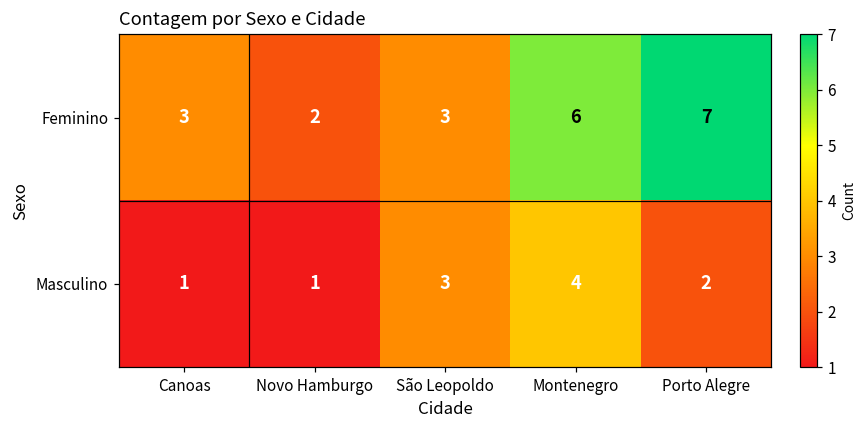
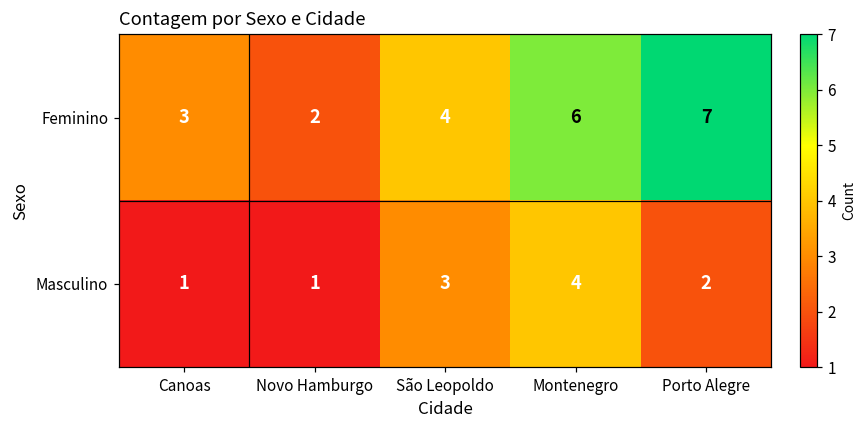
Feminino, São Leopoldo: 3 -> 4
